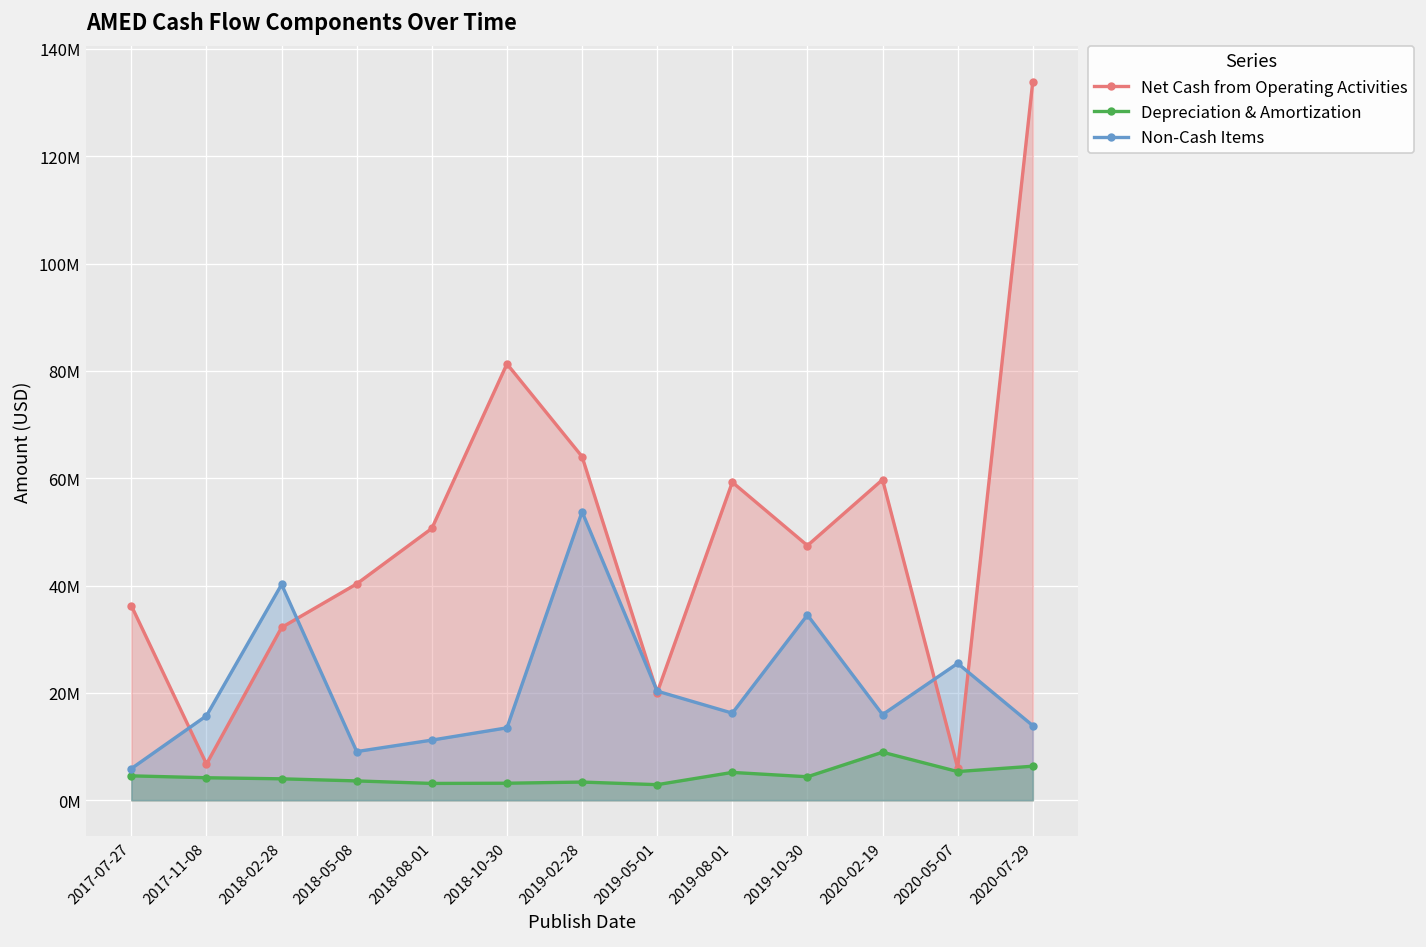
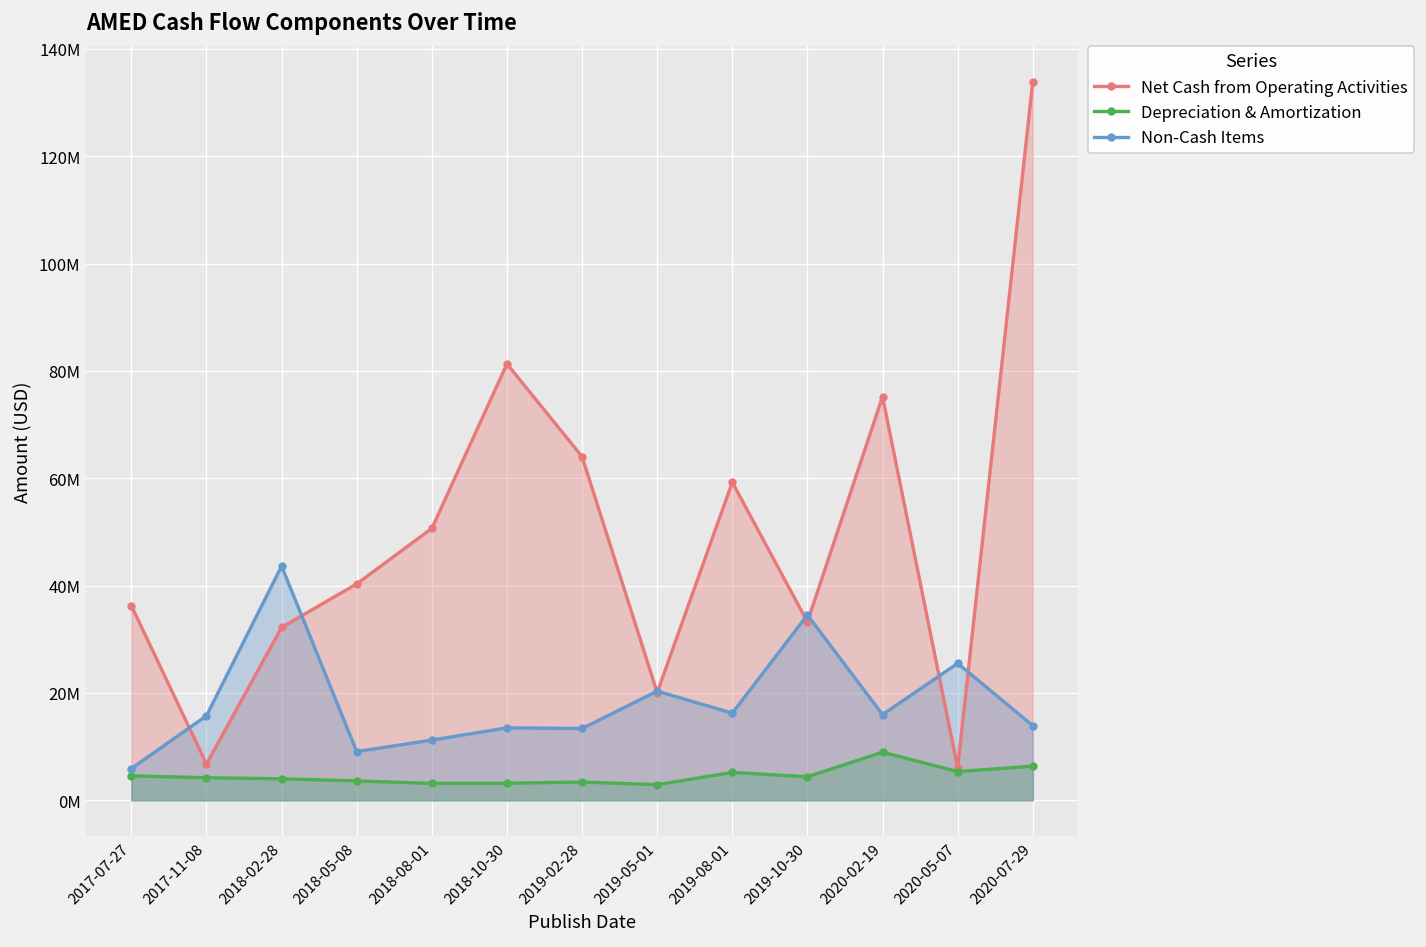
Non-Cash Items, 2018-02-28: 40000000 -> 44000000
Non-Cash Items, 2019-02-28: 54000000 -> 13000000
Net Cash from Operating Activities, 2019-10-30: 47000000 -> 33000000
Net Cash from Operating Activities, 2020-02-19: 60000000 -> 75000000
